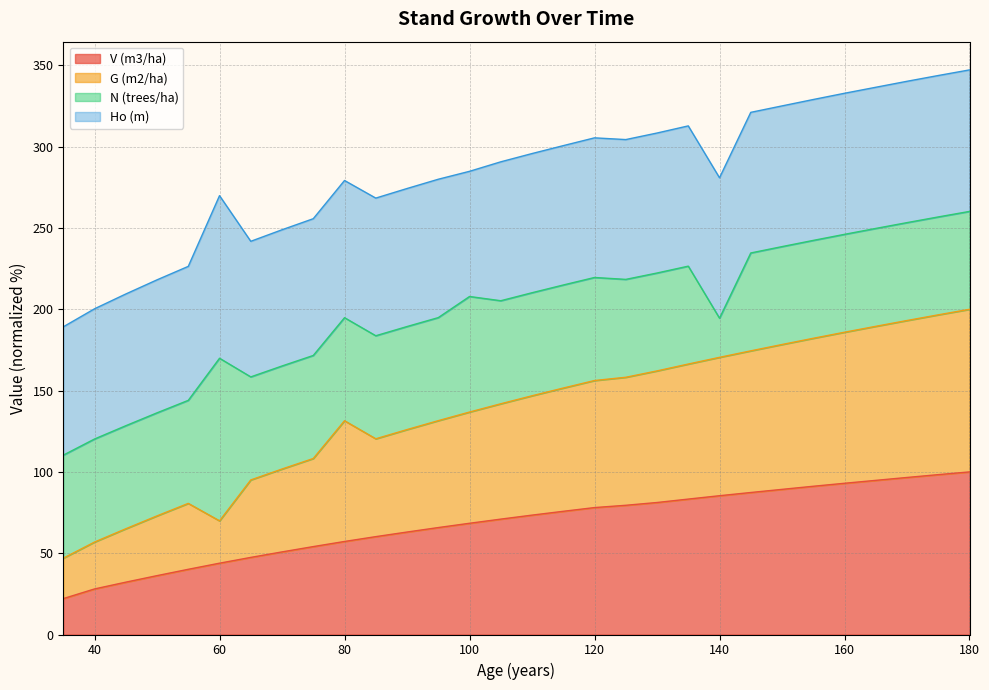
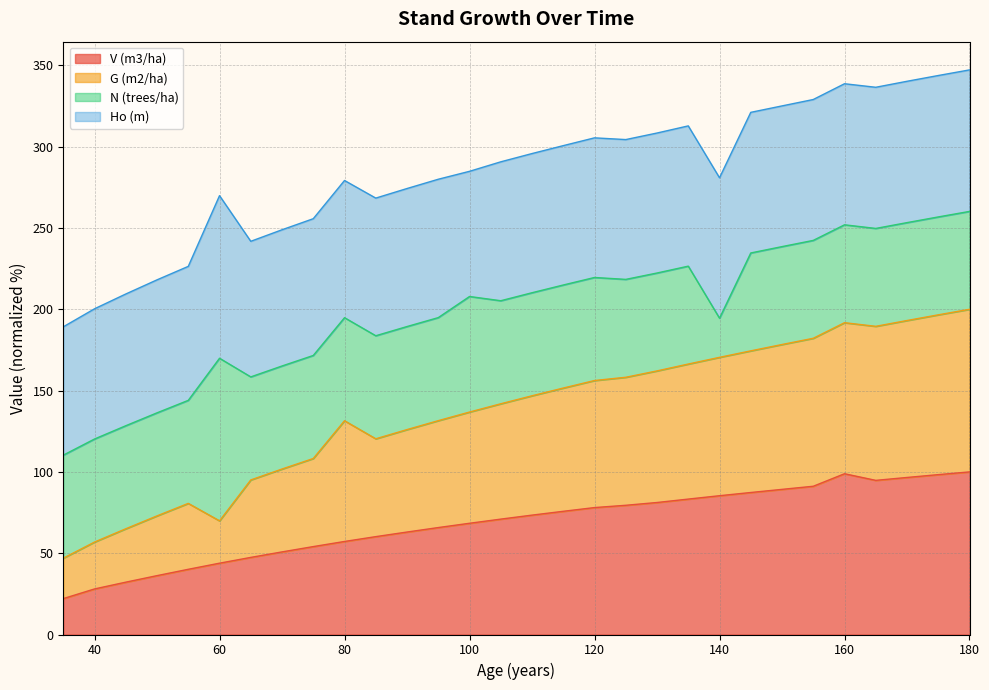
V (m3/ha), 160: 93 -> 99
